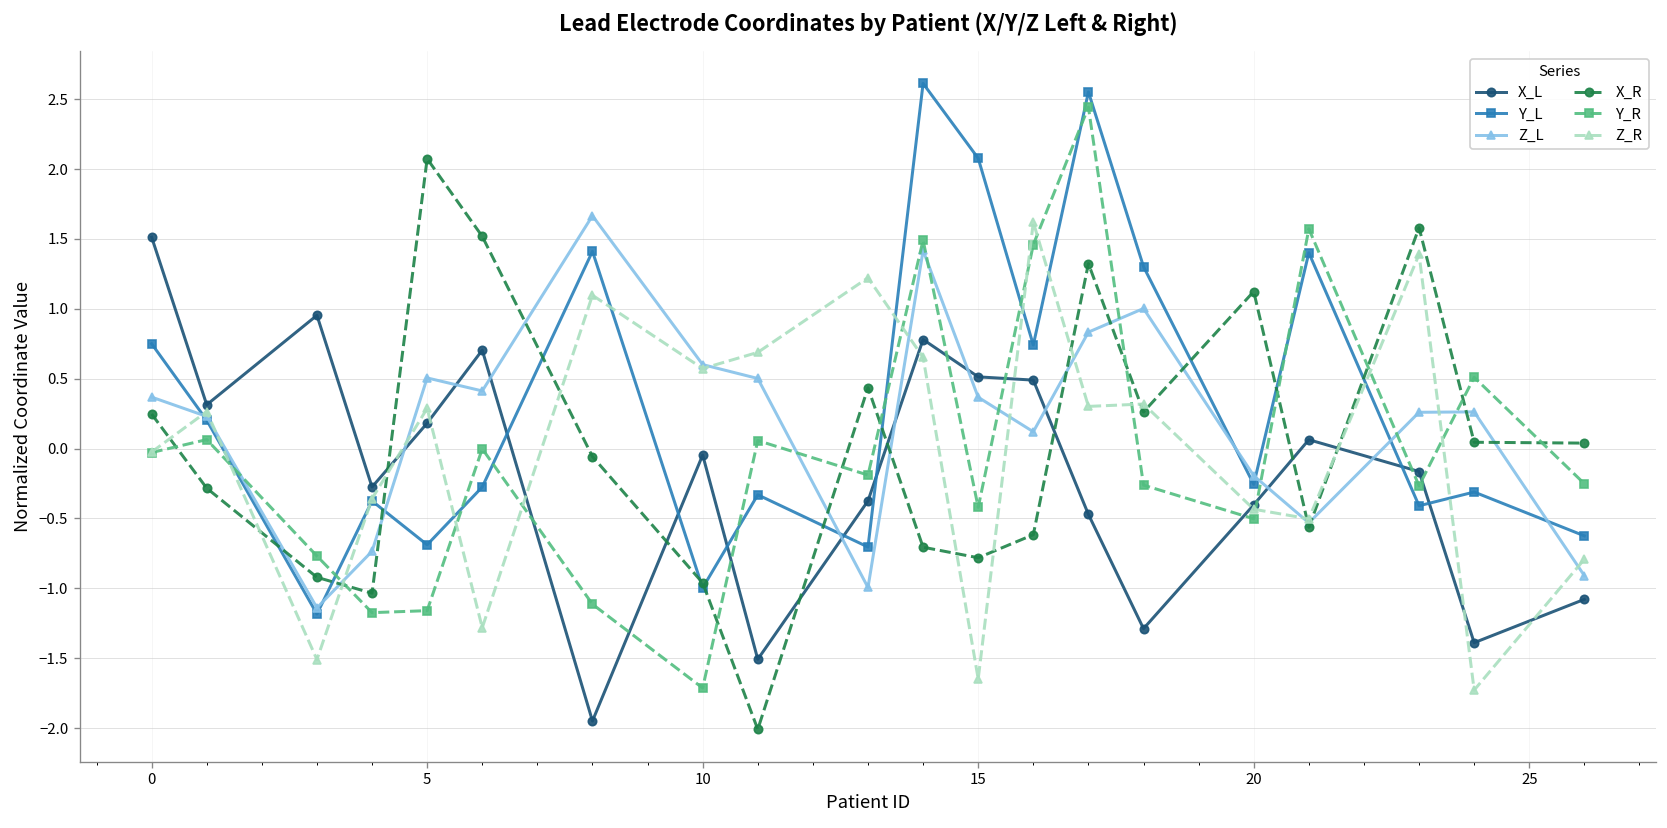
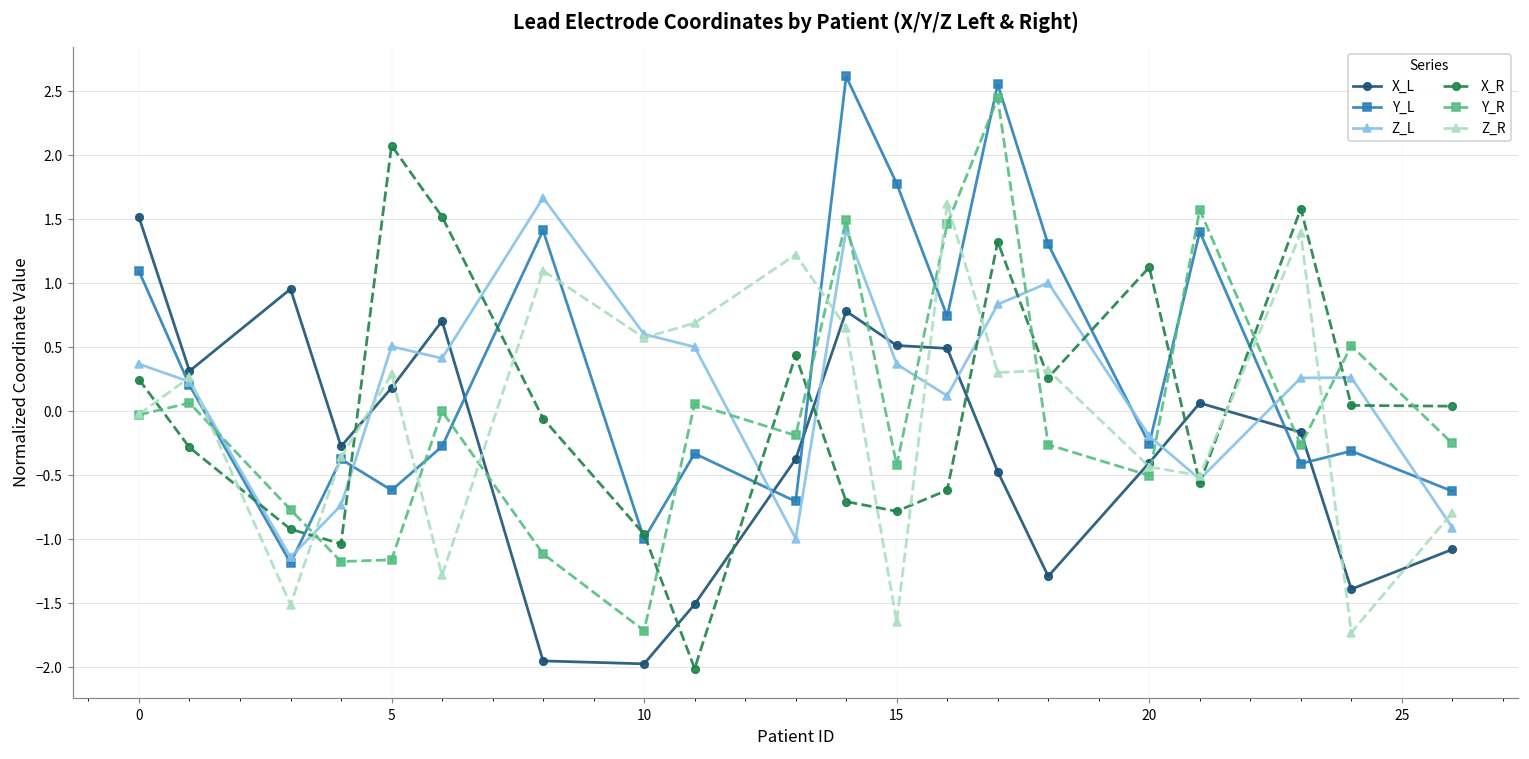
Y_L, 0: 0.75 -> 1.09
Y_L, 5: -0.69 -> -0.62
X_L, 10: -0.05 -> -1.97
Y_L, 15: 2.08 -> 1.78
